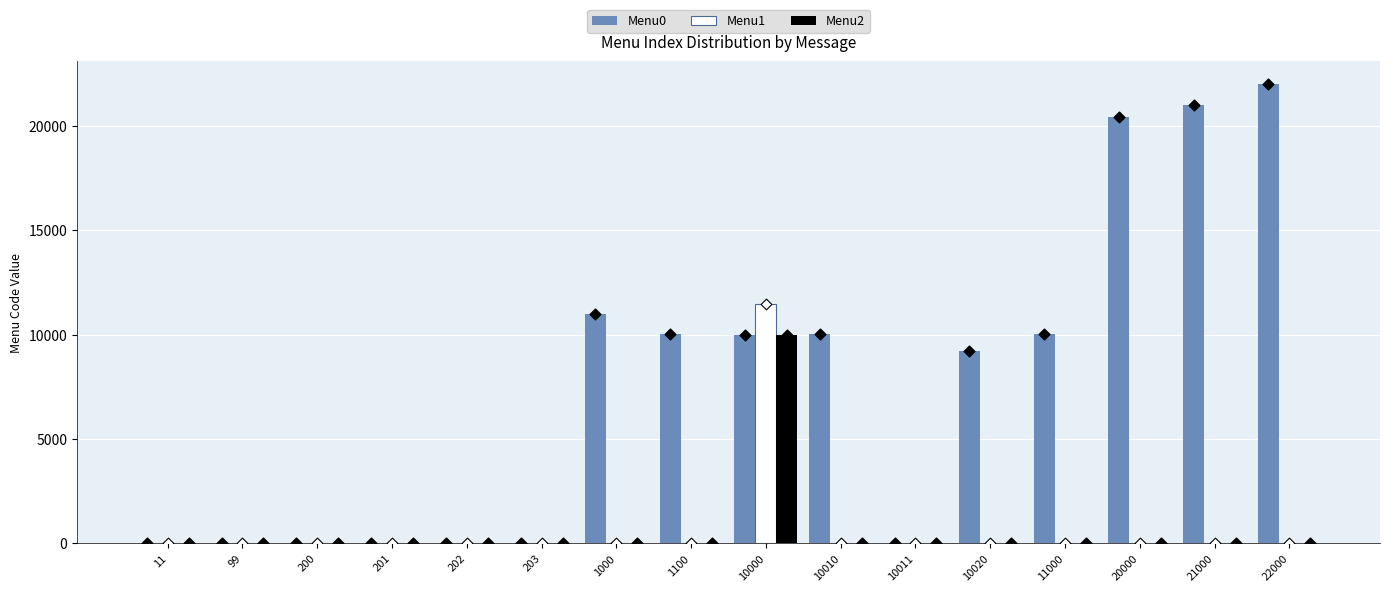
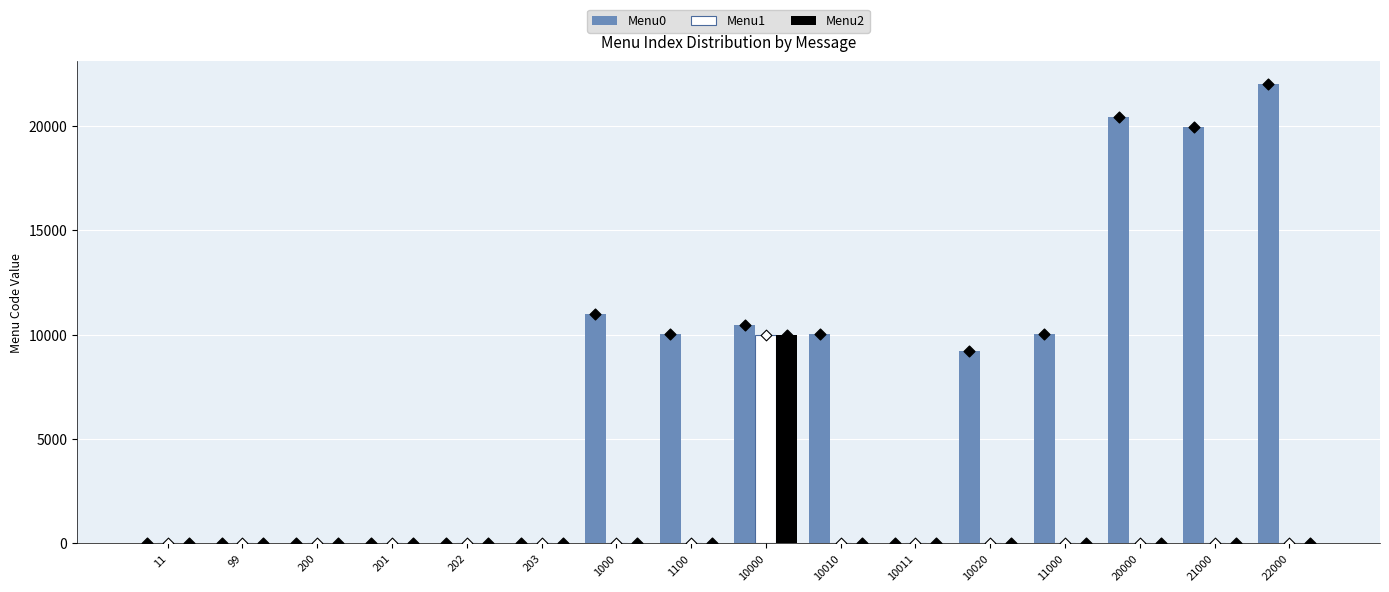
Menu0, 10000: 10000 -> 10500
Menu1, 10000: 11500 -> 10000
Menu0, 21000: 21000 -> 19900
